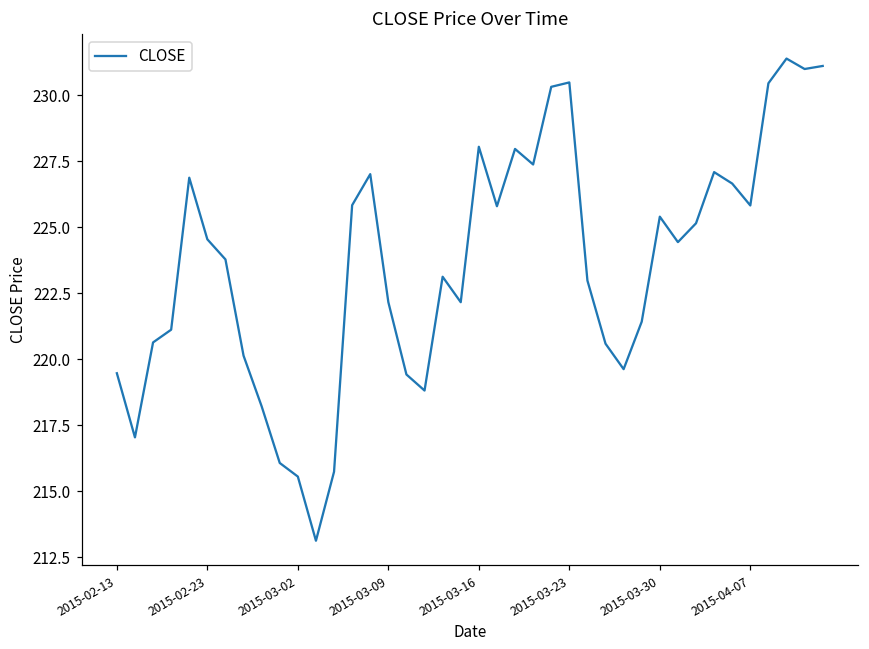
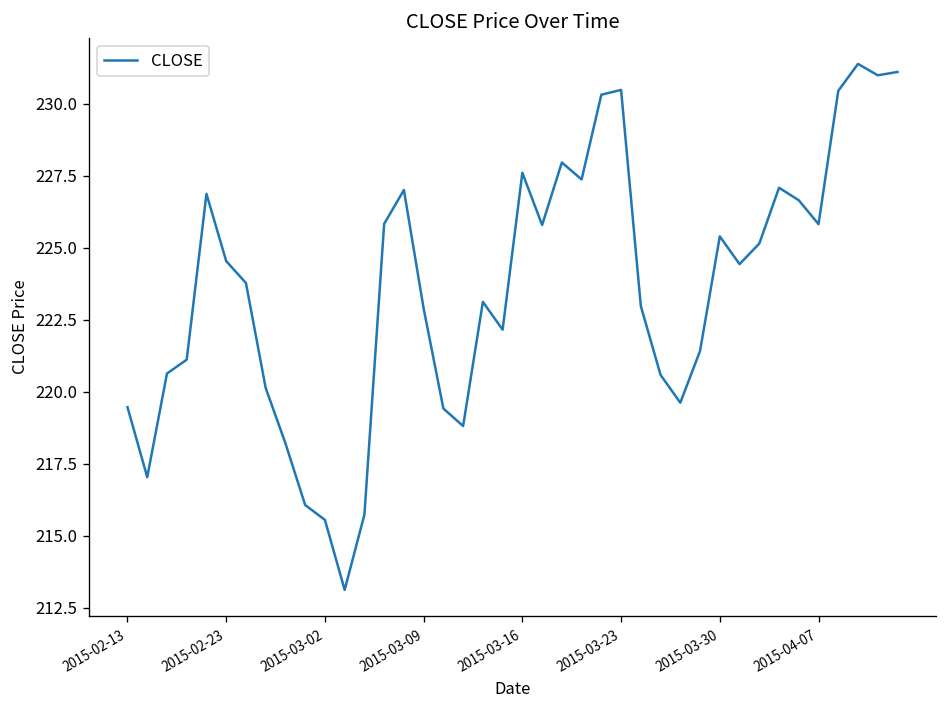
2015-03-09: 222.2 -> 222.9
2015-03-16: 228.0 -> 227.6
